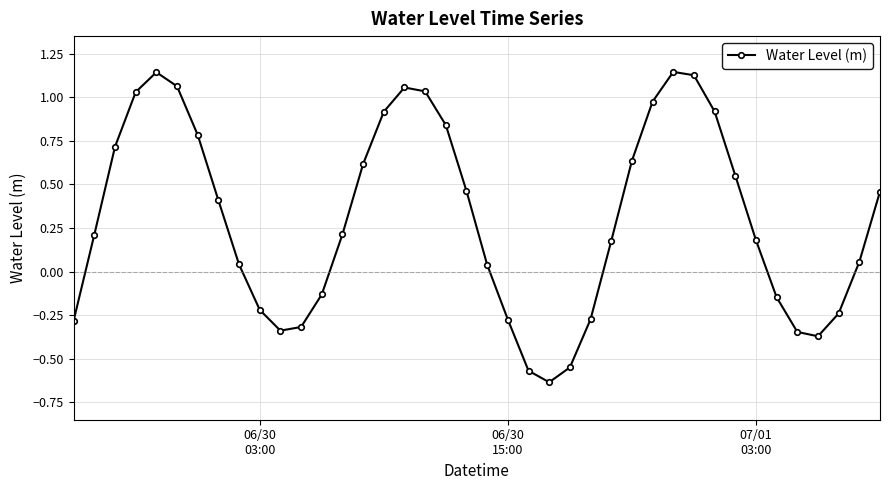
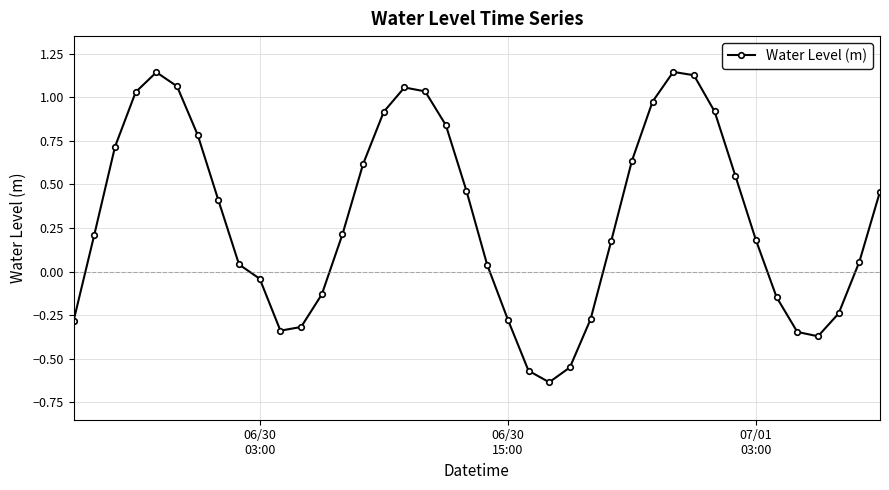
06/30 03:00: -0.22 -> -0.04
